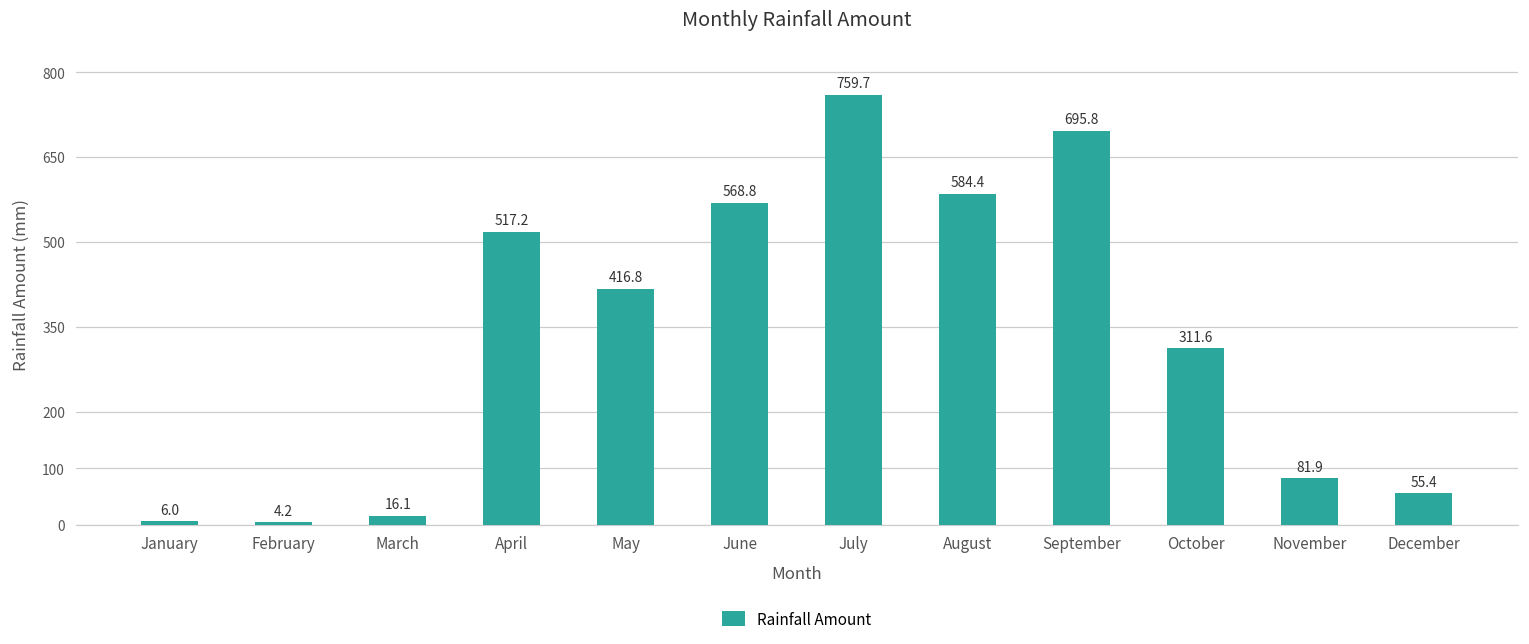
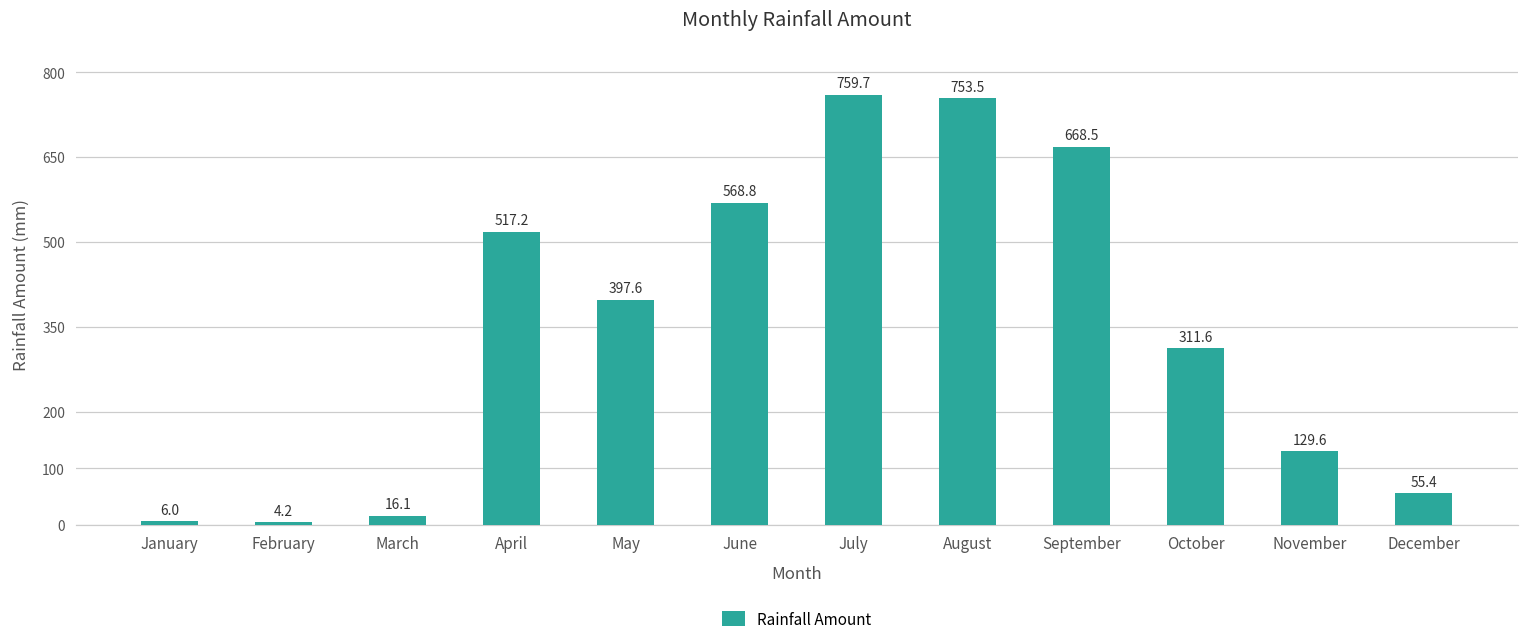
May: 416.8 -> 397.6
August: 584.4 -> 753.5
September: 695.8 -> 668.5
November: 81.9 -> 129.6
